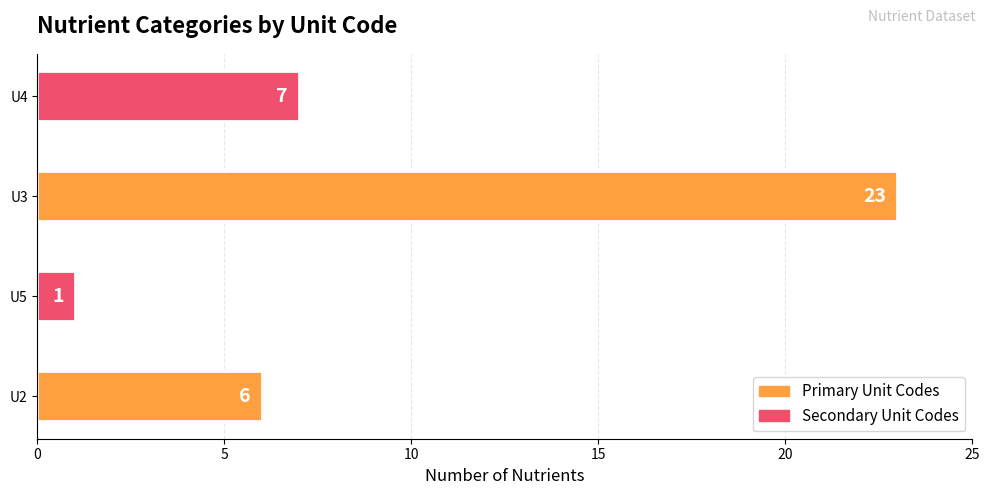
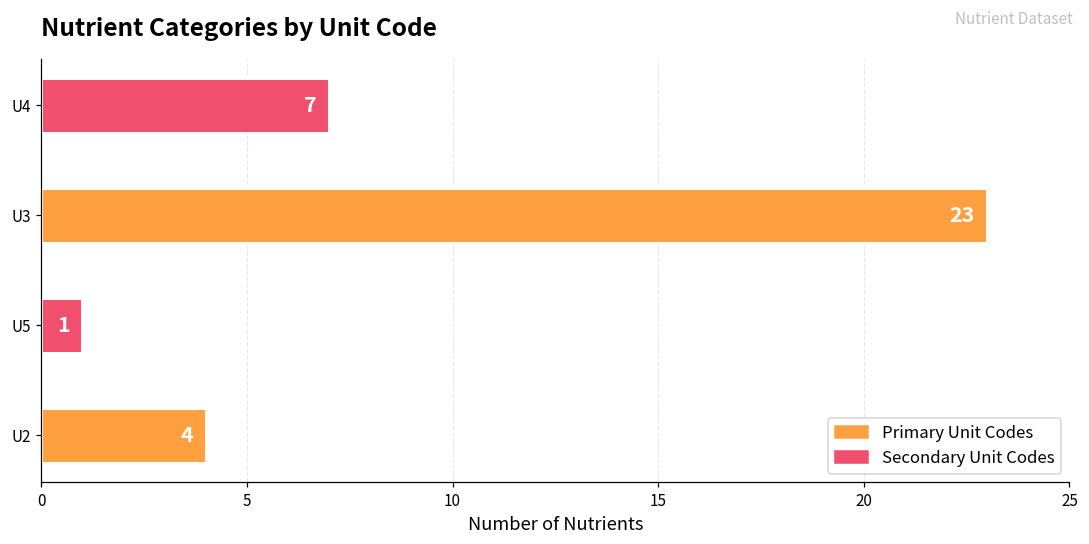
U2: 6 -> 4
